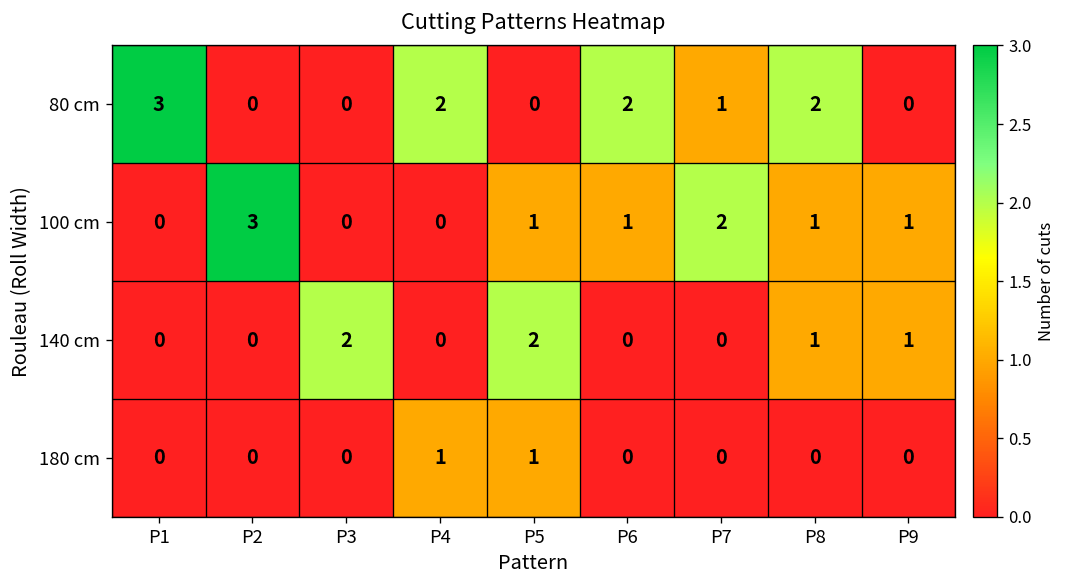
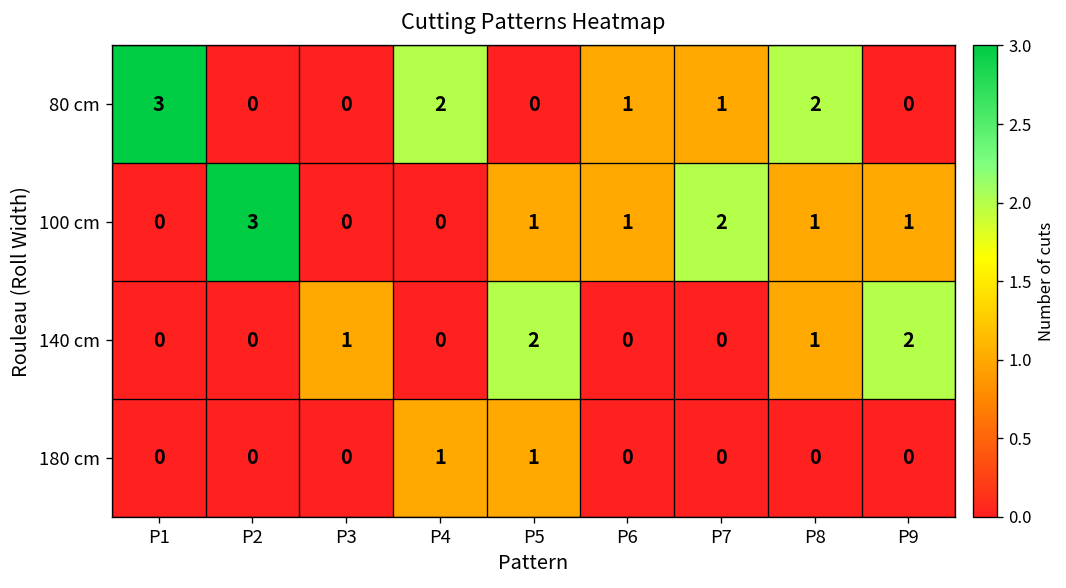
80 cm, P6: 2 -> 1
140 cm, P3: 2 -> 1
140 cm, P9: 1 -> 2
